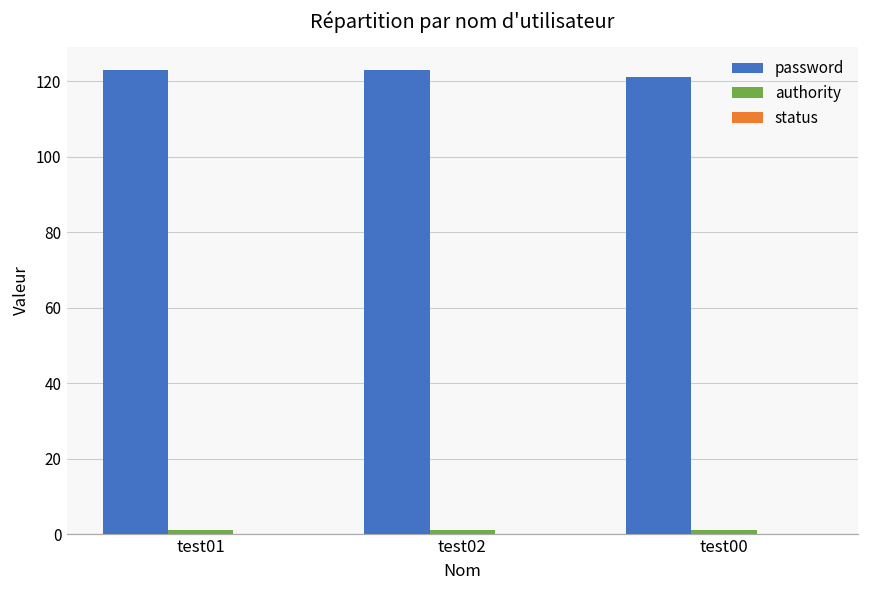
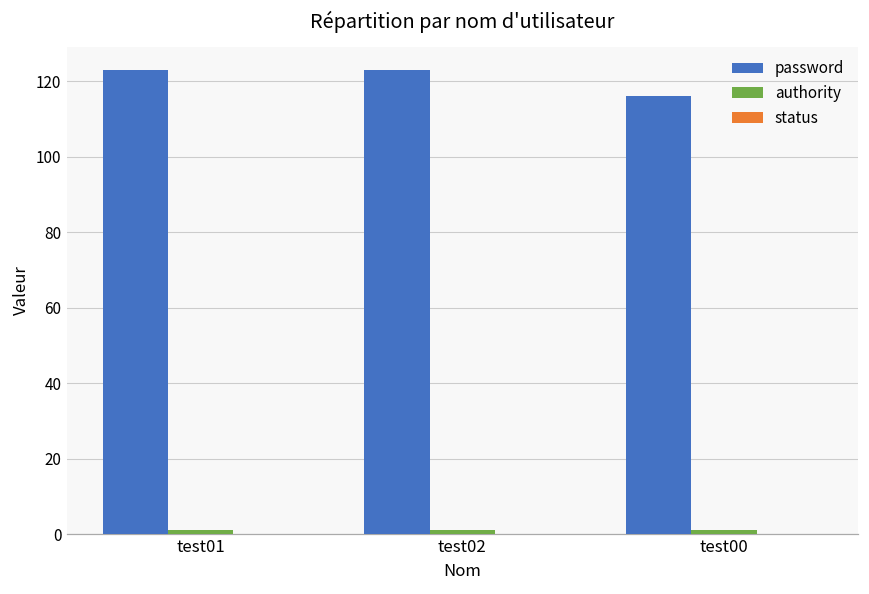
password, test00: 121 -> 116
